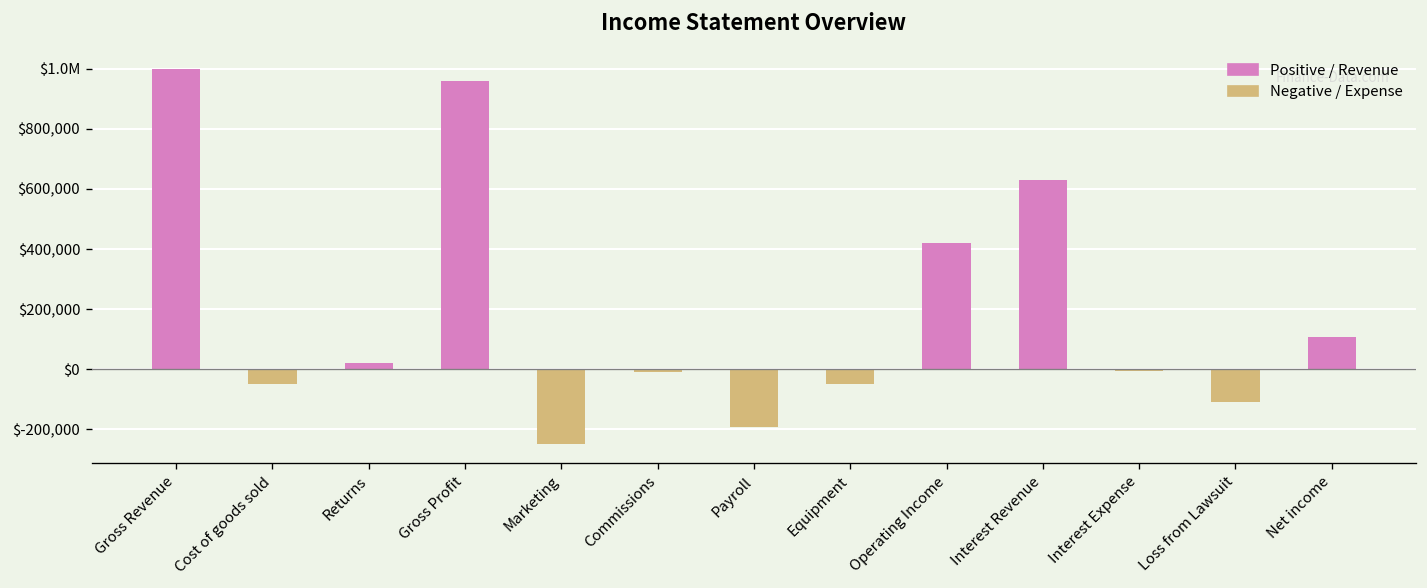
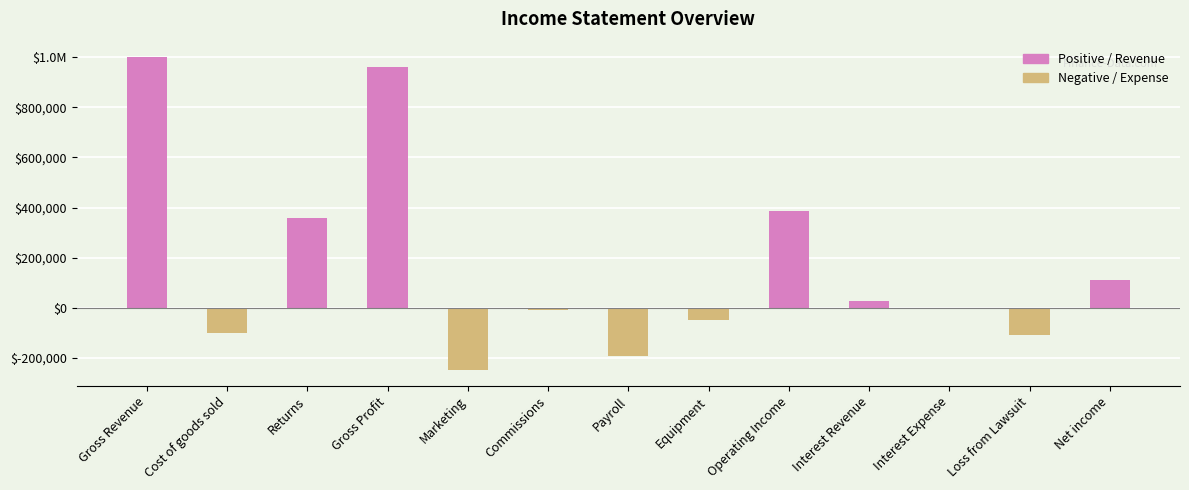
Cost of goods sold: $-50,000 -> $-100,000
Returns: $20,000 -> $360,000
Operating Income: $420,000 -> $390,000
Interest Revenue: $630,000 -> $30,000
